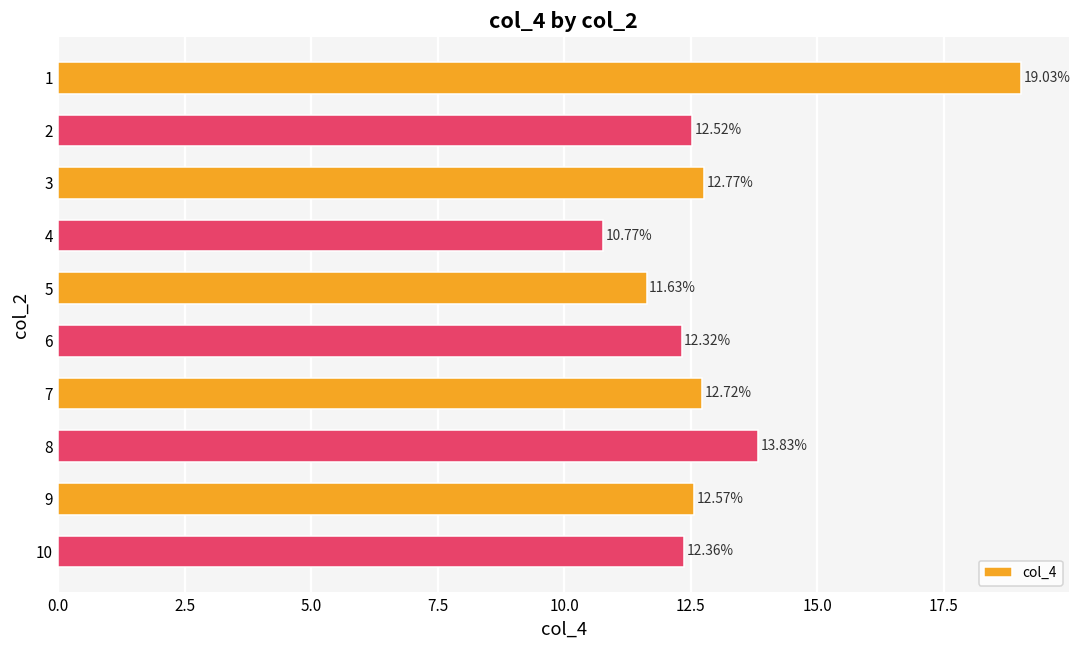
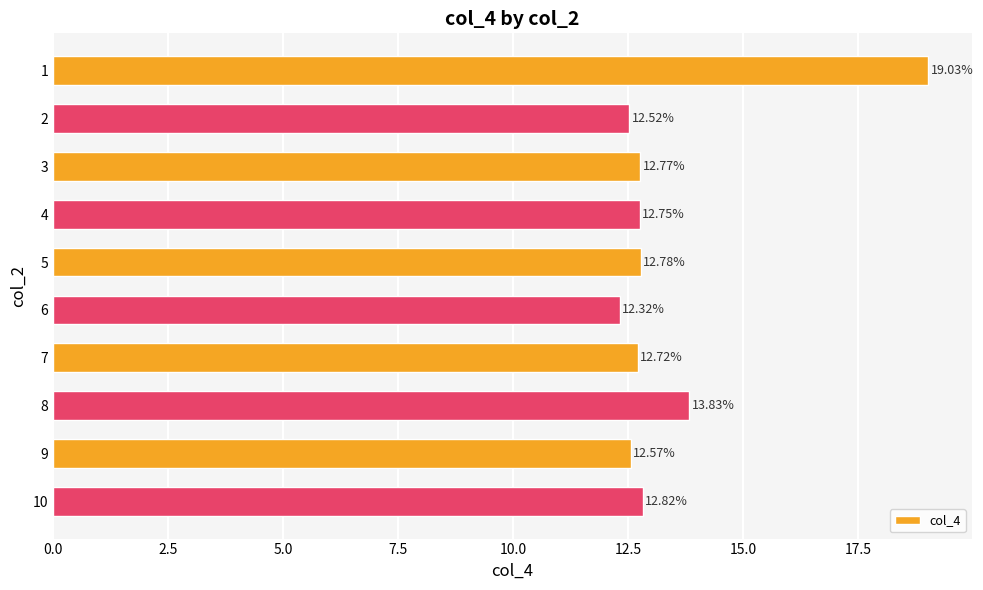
4: 10.77% -> 12.75%
5: 11.63% -> 12.78%
10: 12.36% -> 12.82%
